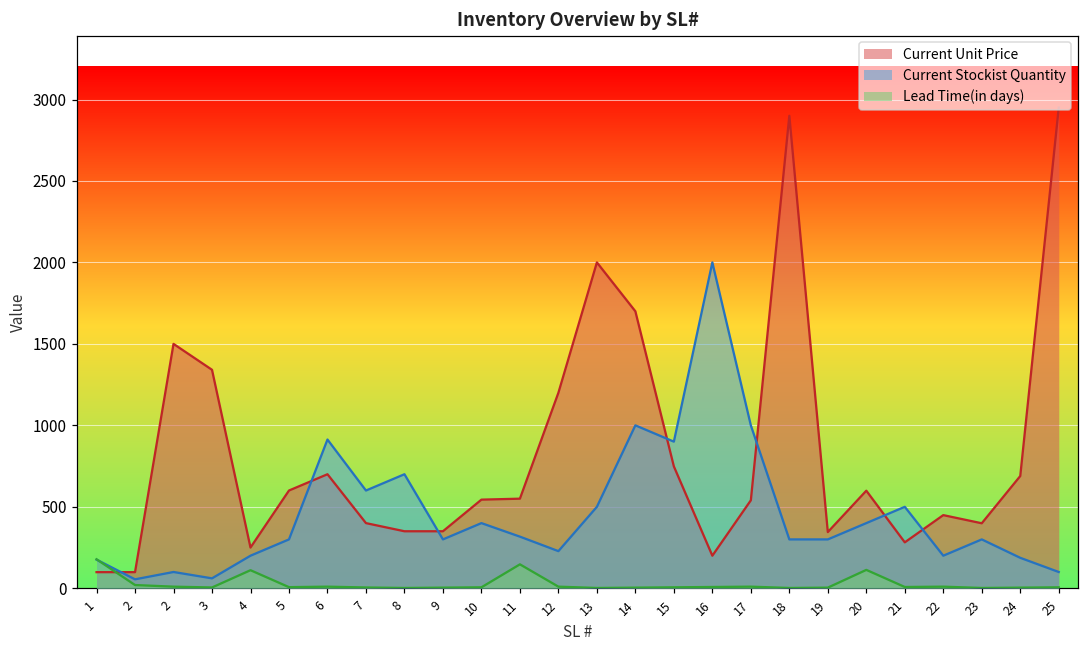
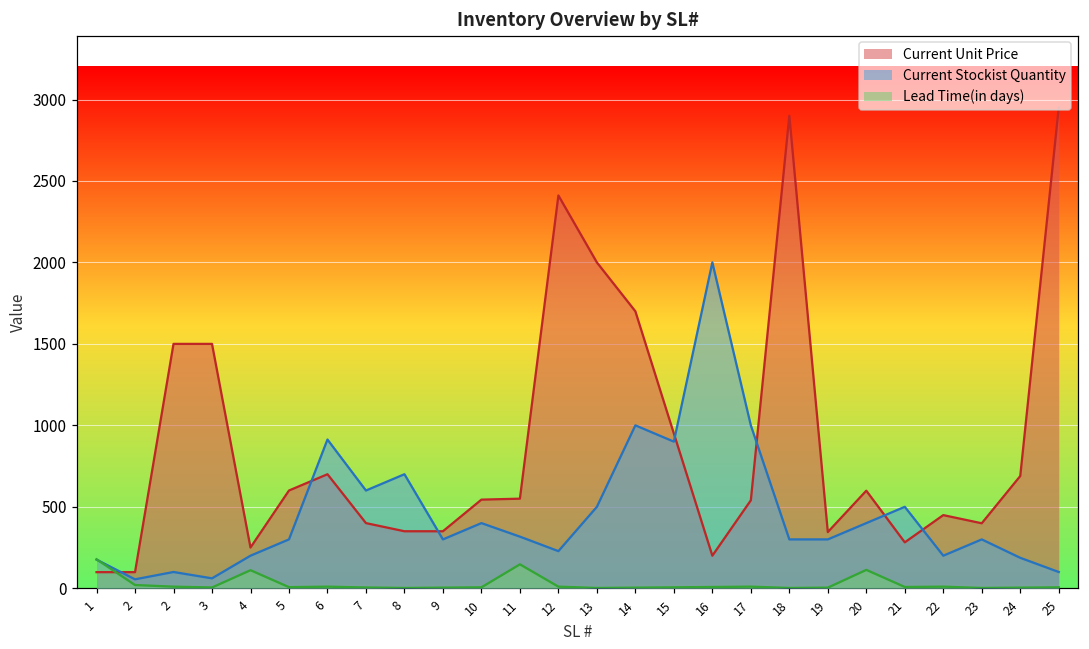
Current Unit Price, 3: 1340 -> 1500
Current Unit Price, 12: 1200 -> 2410
Current Unit Price, 15: 750 -> 950
